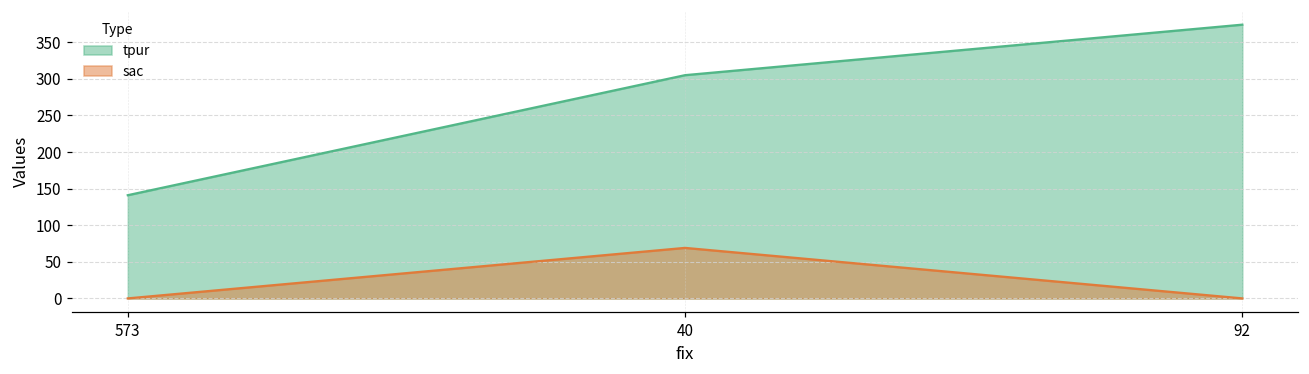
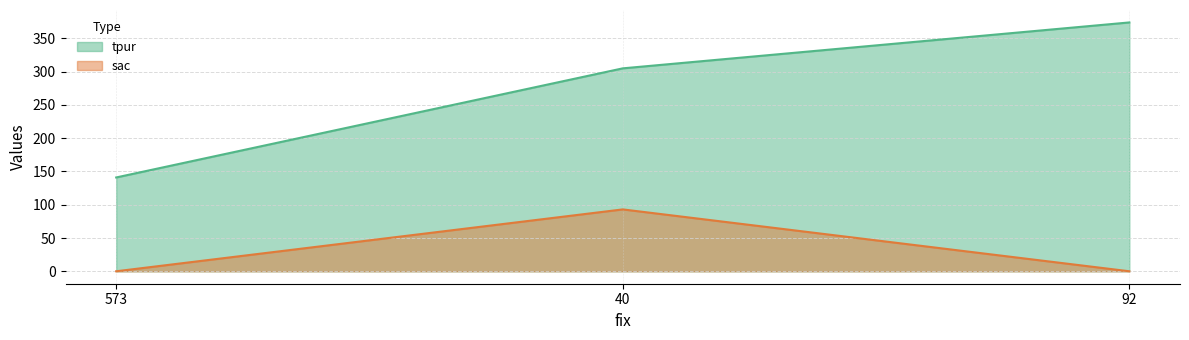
sac, 40: 70 -> 90
